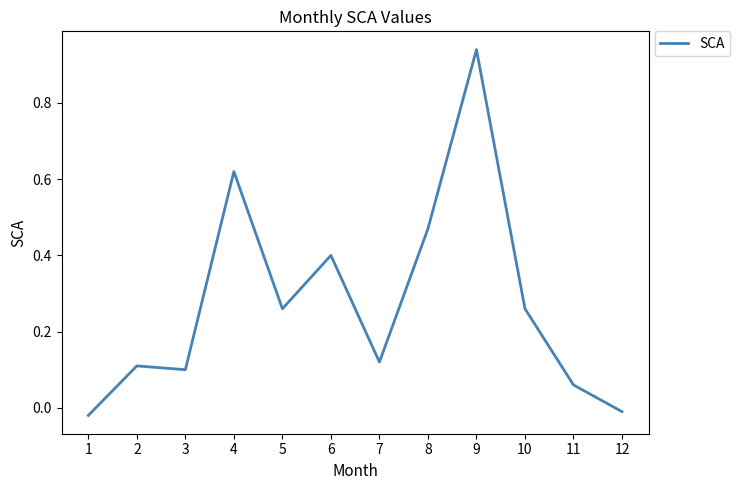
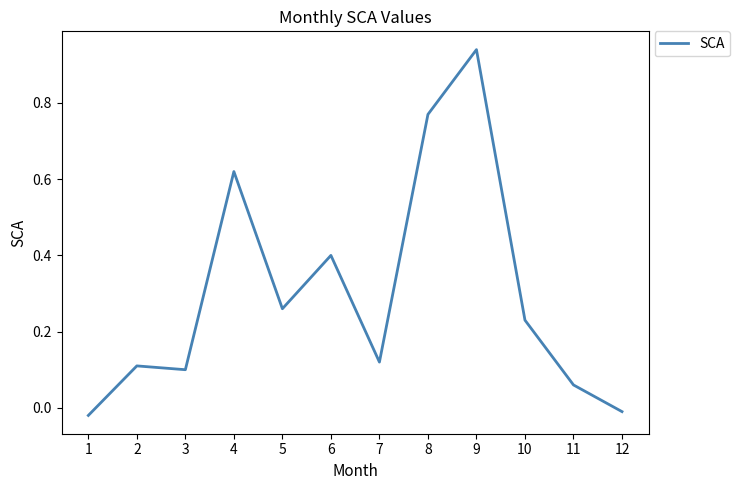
8: 0.47 -> 0.77
10: 0.26 -> 0.23
